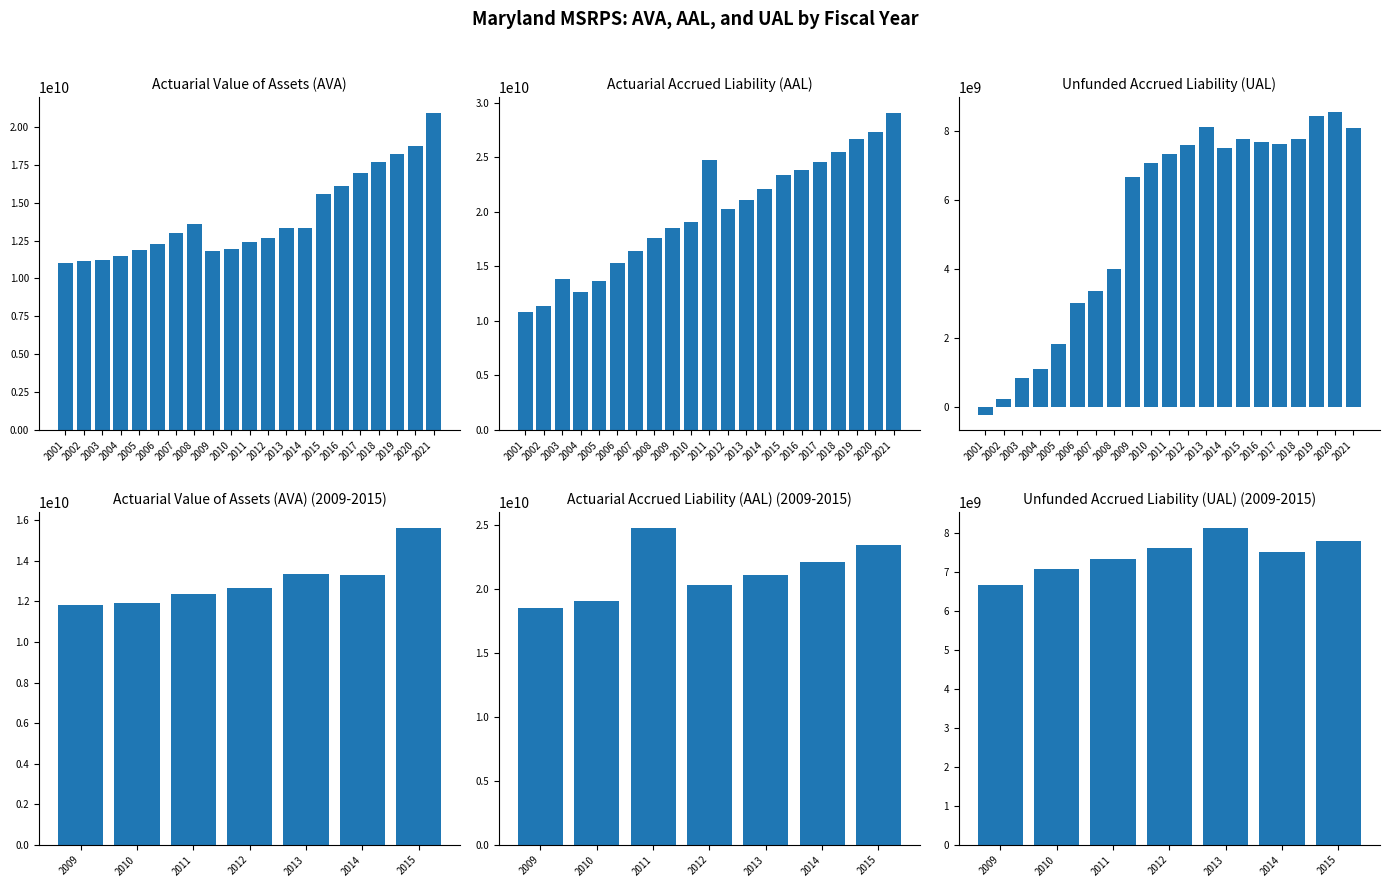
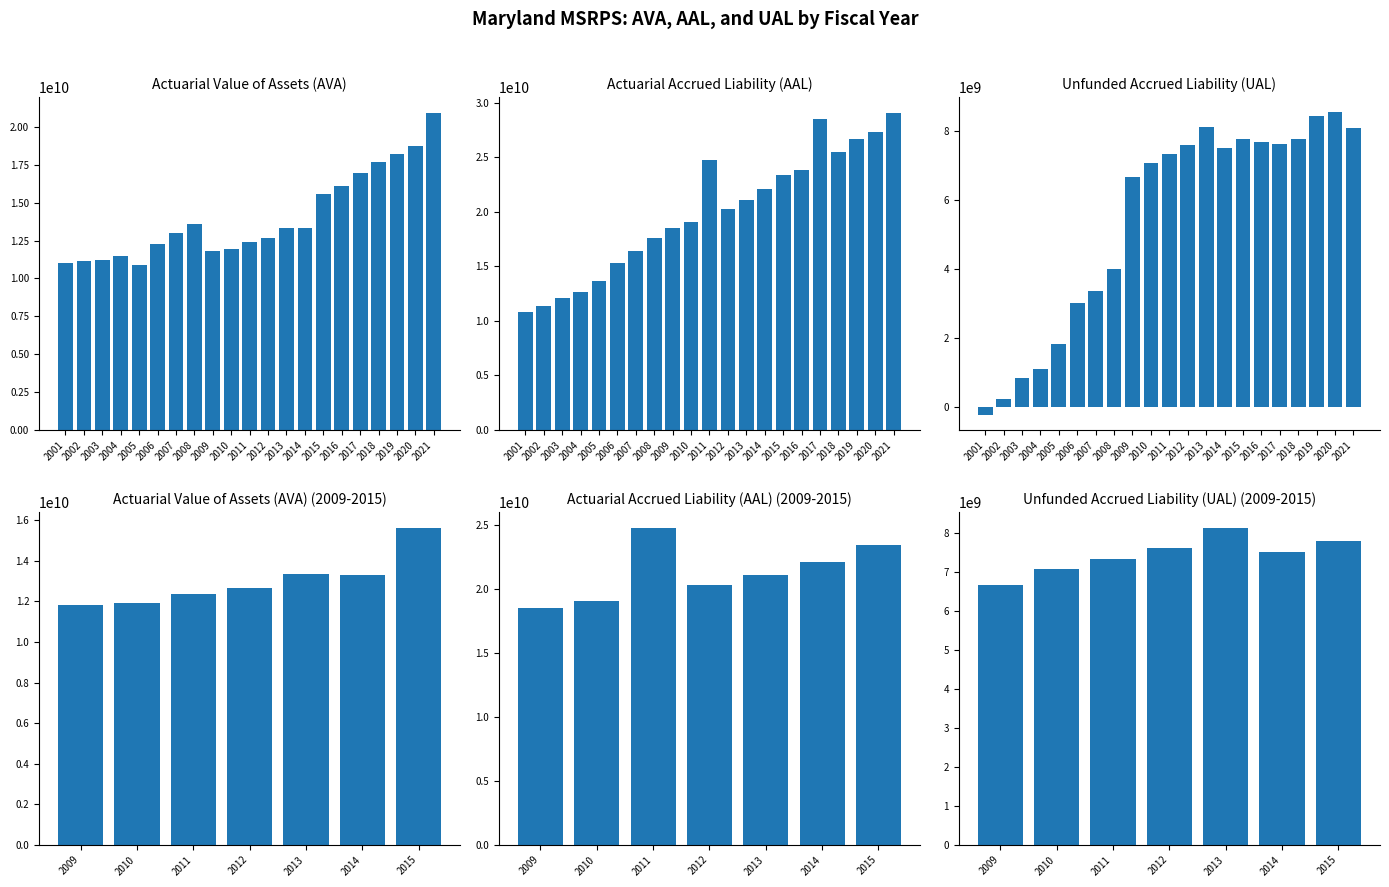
Actuarial Value of Assets (AVA), 2005: 11900000000 -> 10900000000
Actuarial Accrued Liability (AAL), 2003: 13900000000 -> 12100000000
Actuarial Accrued Liability (AAL), 2017: 24600000000 -> 28500000000
